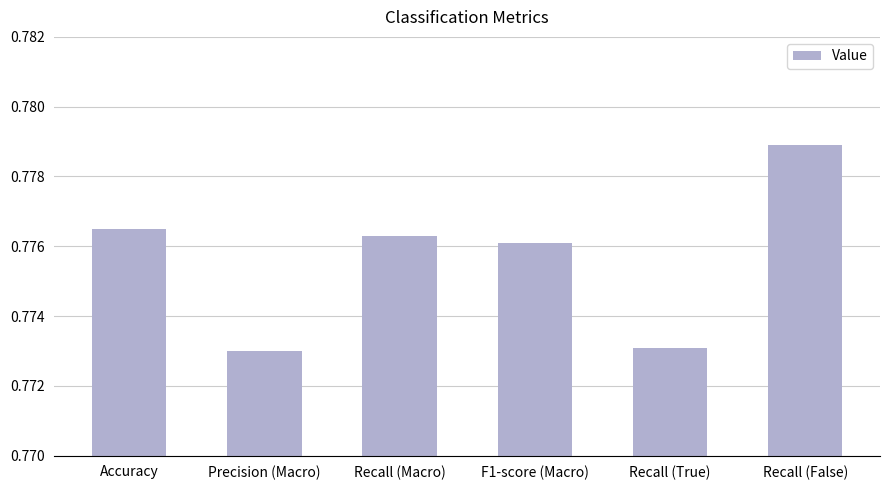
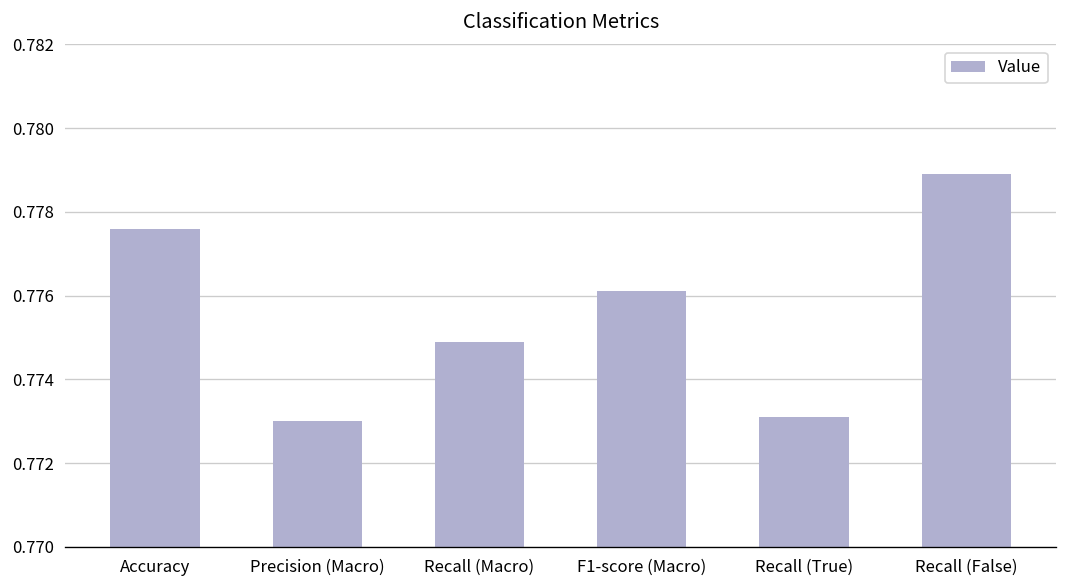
Accuracy: 0.7765 -> 0.7776
Recall (Macro): 0.7763 -> 0.7749
